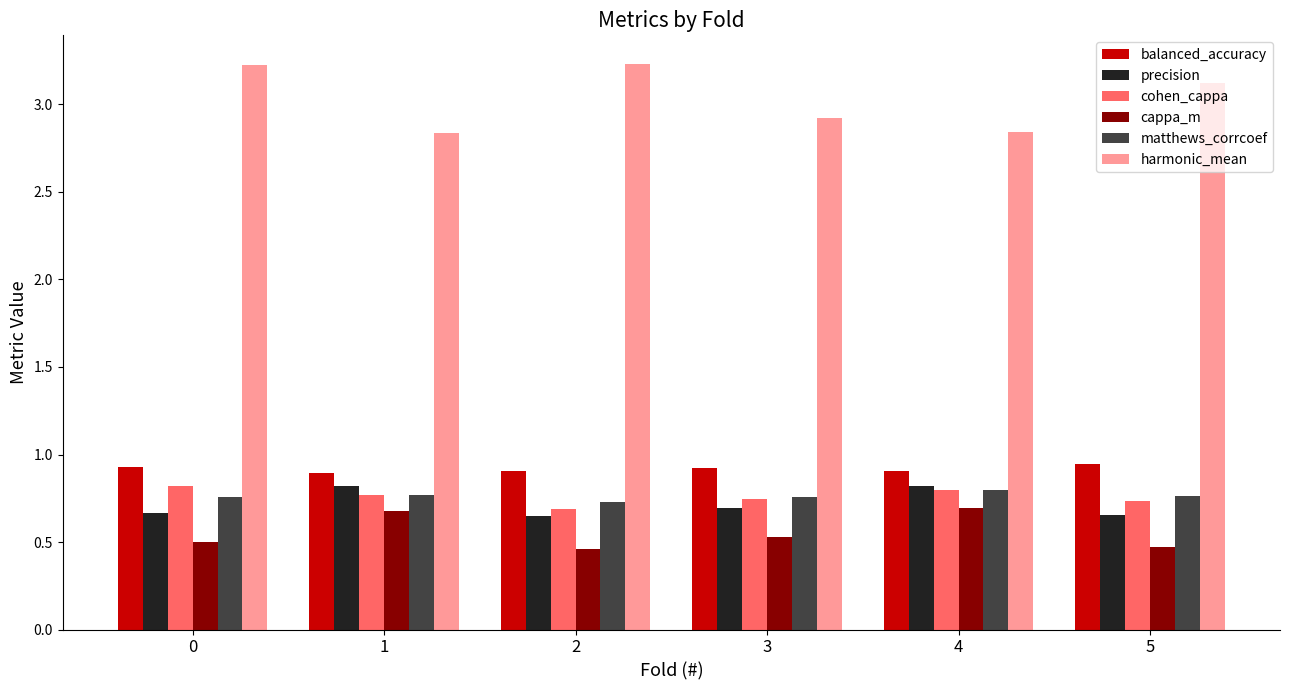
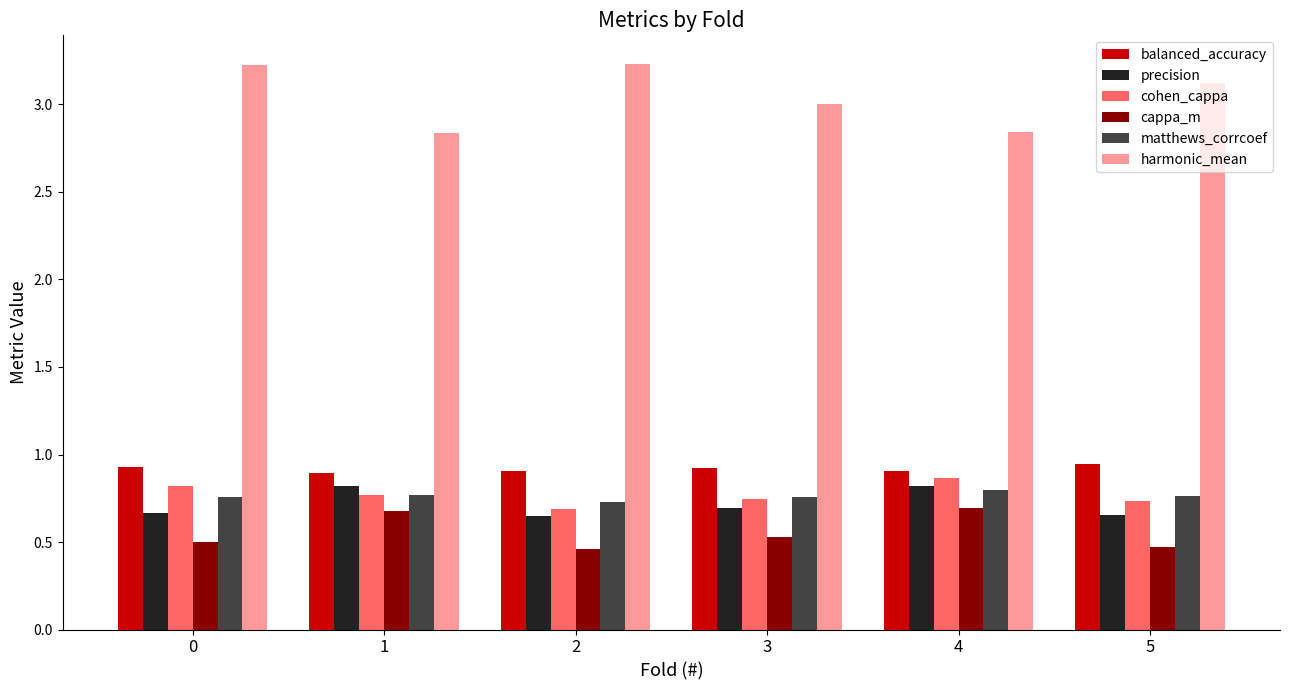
harmonic_mean, 3: 2.93 -> 3.00
cohen_cappa, 4: 0.80 -> 0.86
